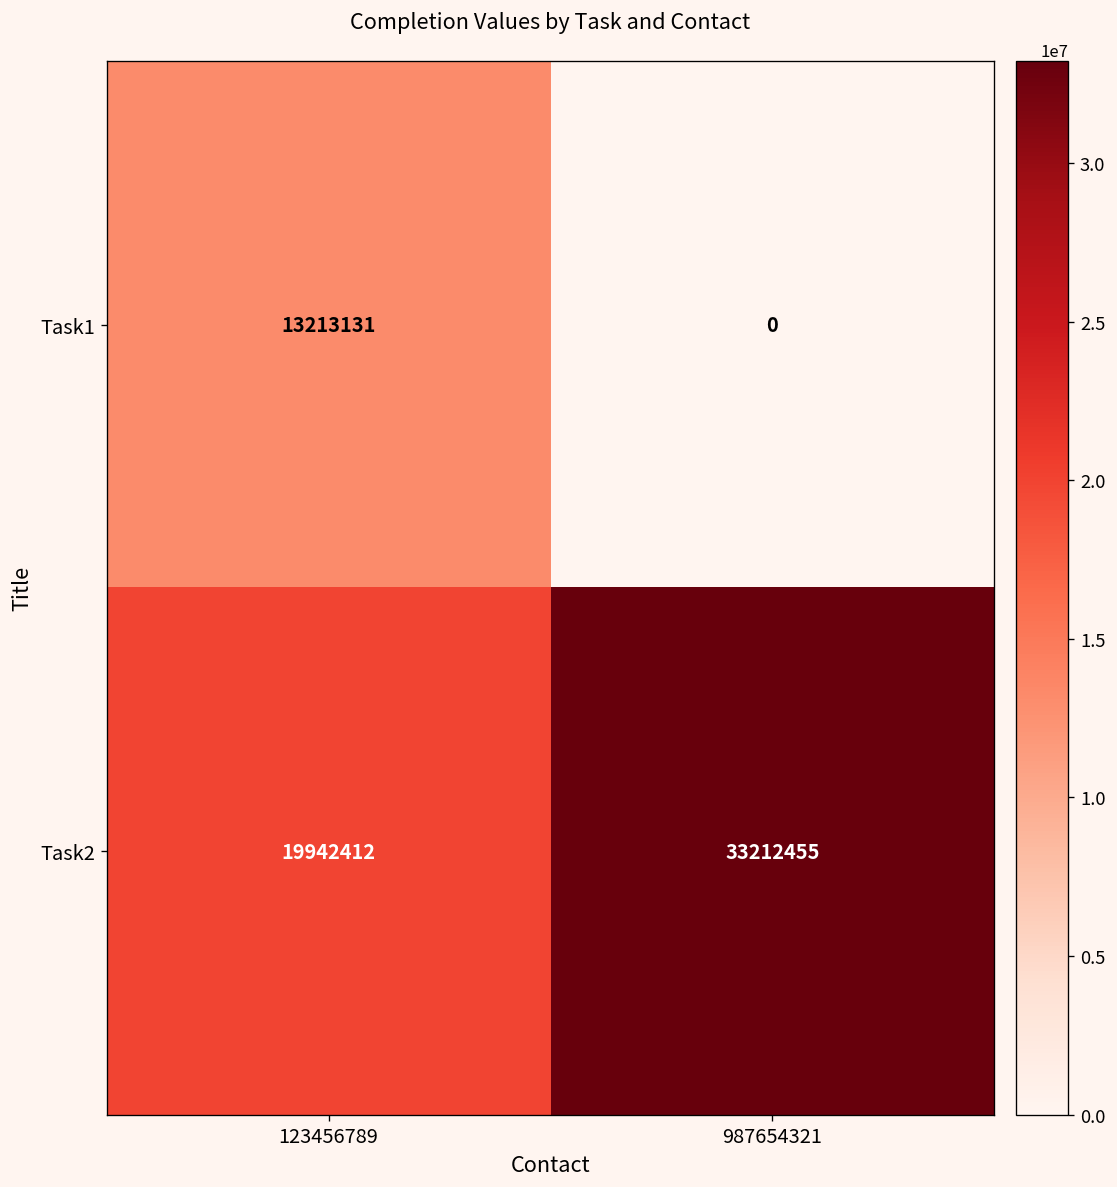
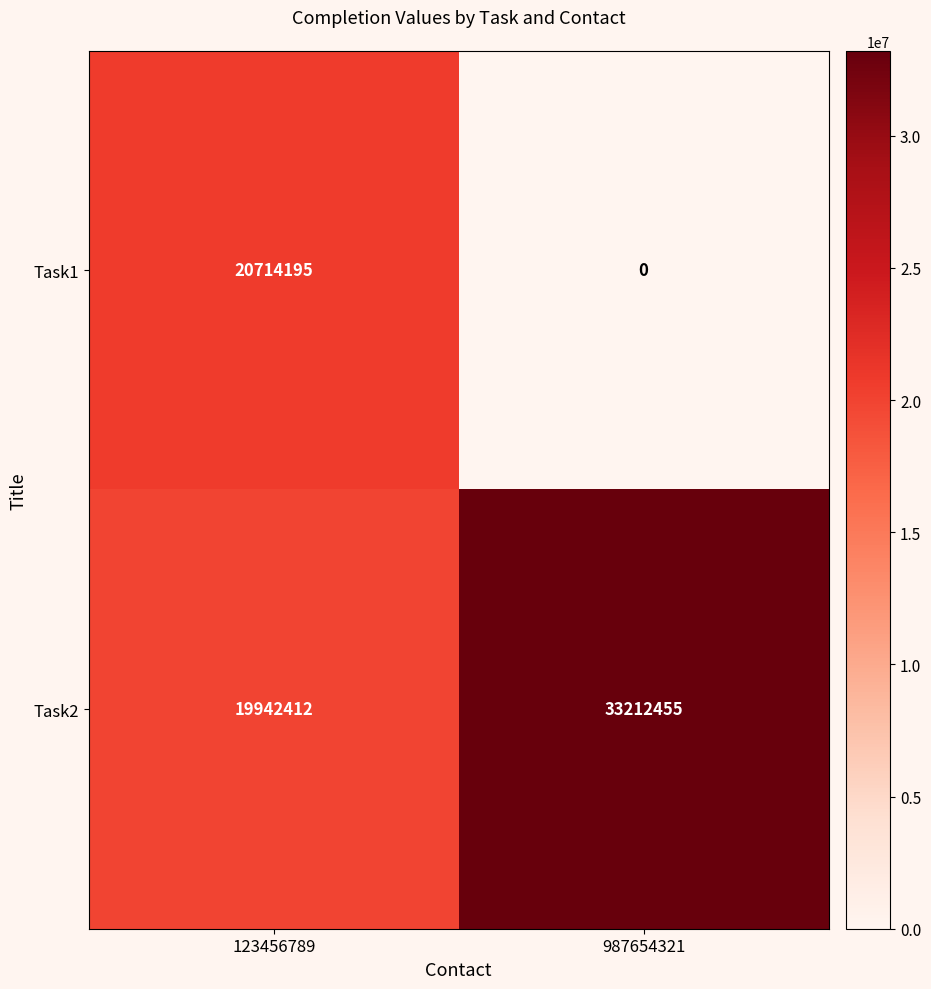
Task1, 123456789: 13213131 -> 20714195
